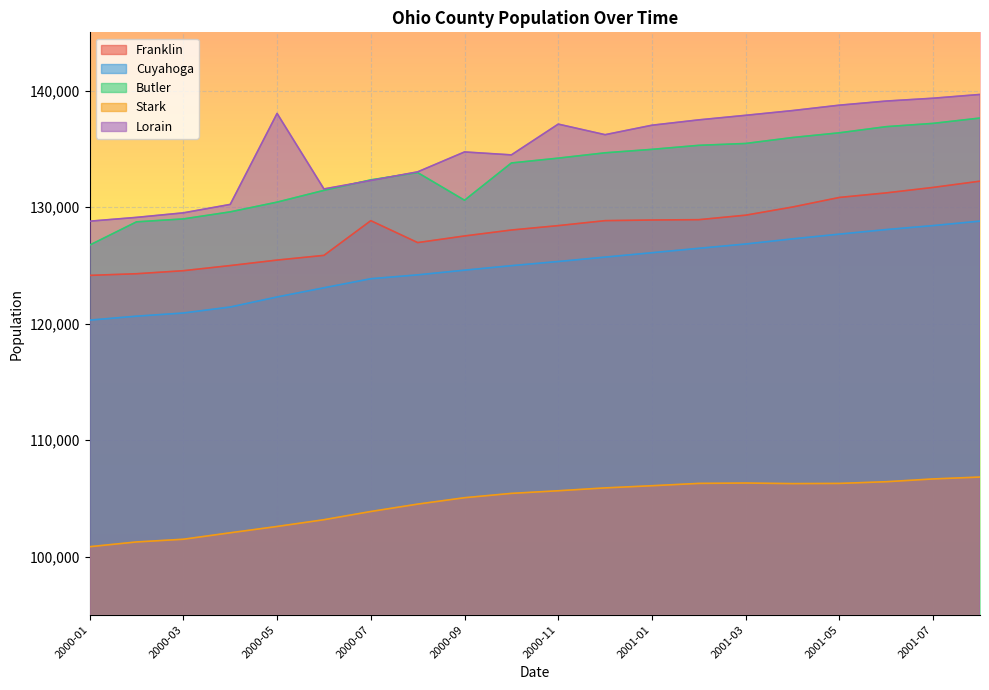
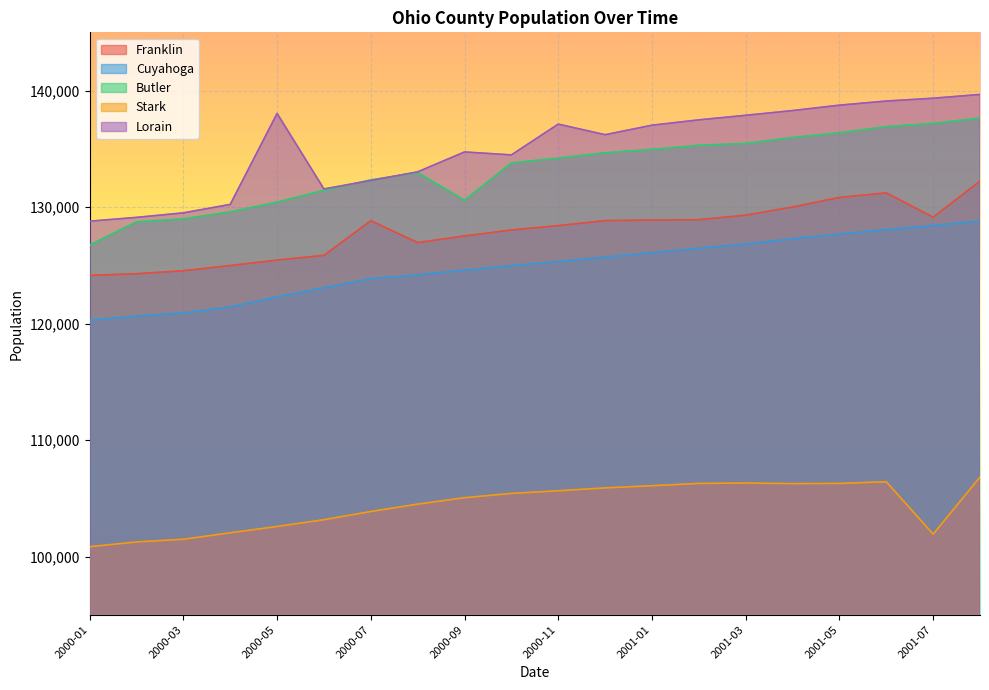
Franklin, 2001-07: 131,700 -> 129,100
Stark, 2001-07: 106,700 -> 101,900
